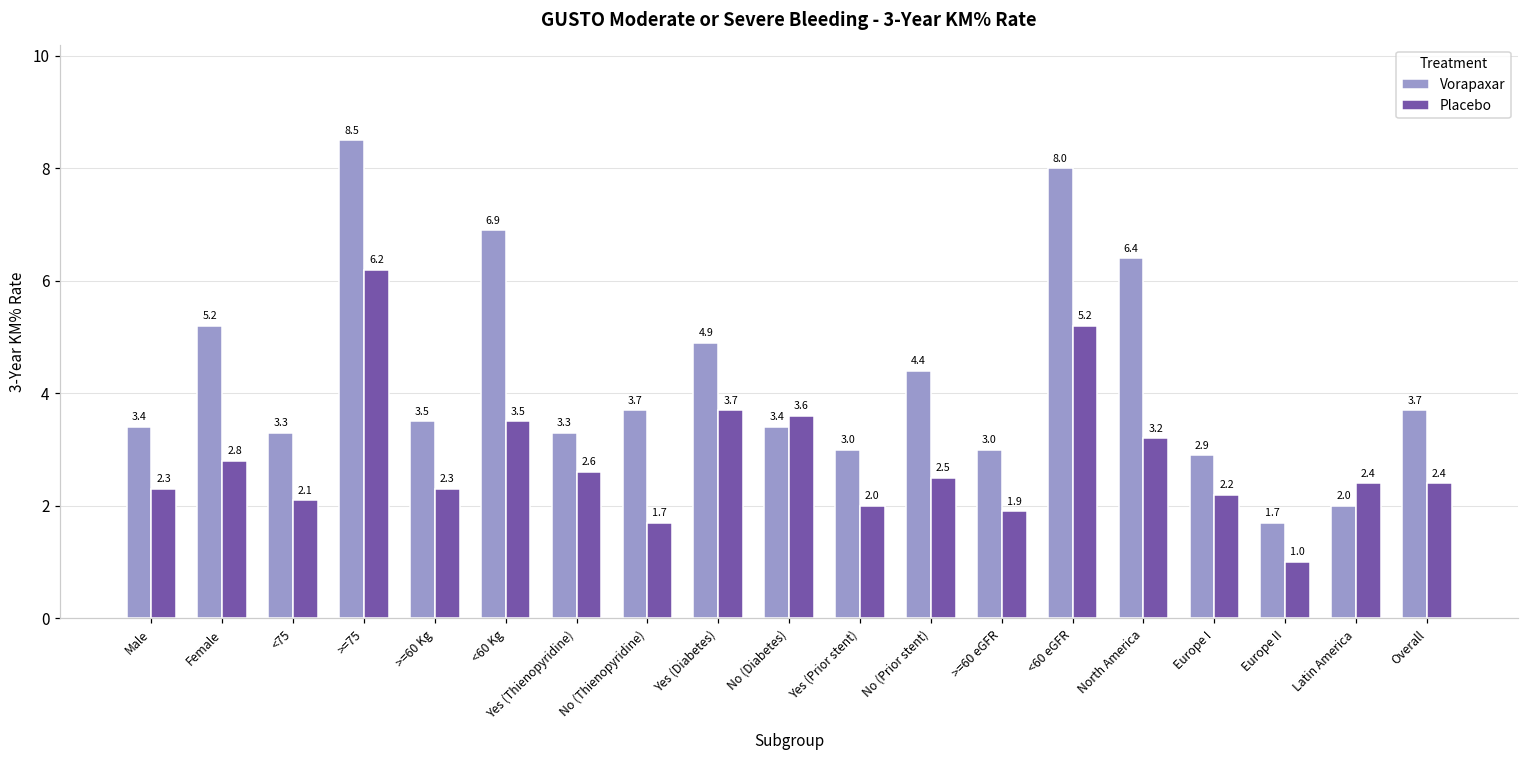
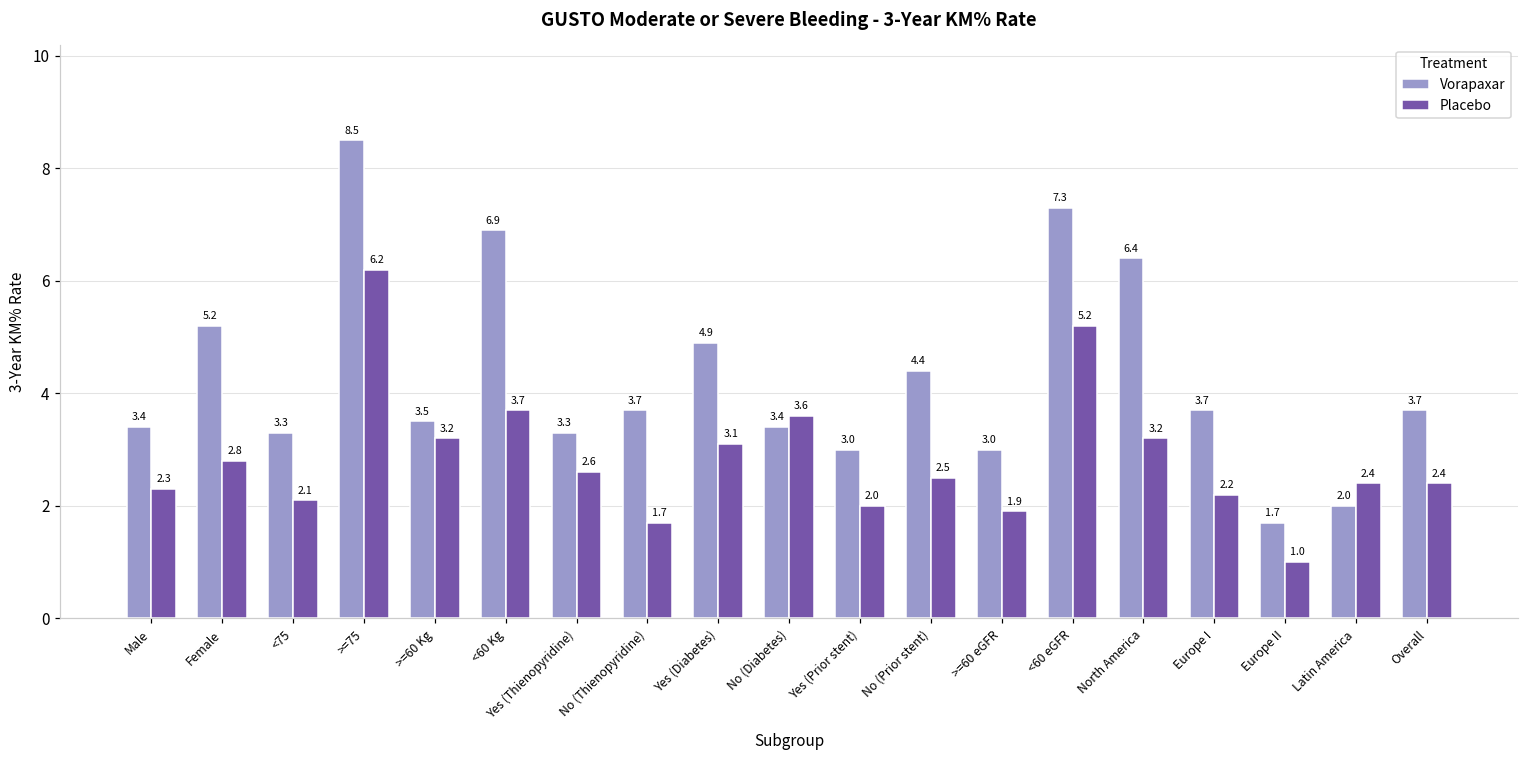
Placebo, >=60 Kg: 2.3 -> 3.2
Placebo, <60 Kg: 3.5 -> 3.7
Placebo, Yes (Diabetes): 3.7 -> 3.1
Vorapaxar, <60 eGFR: 8.0 -> 7.3
Vorapaxar, Europe I: 2.9 -> 3.7
